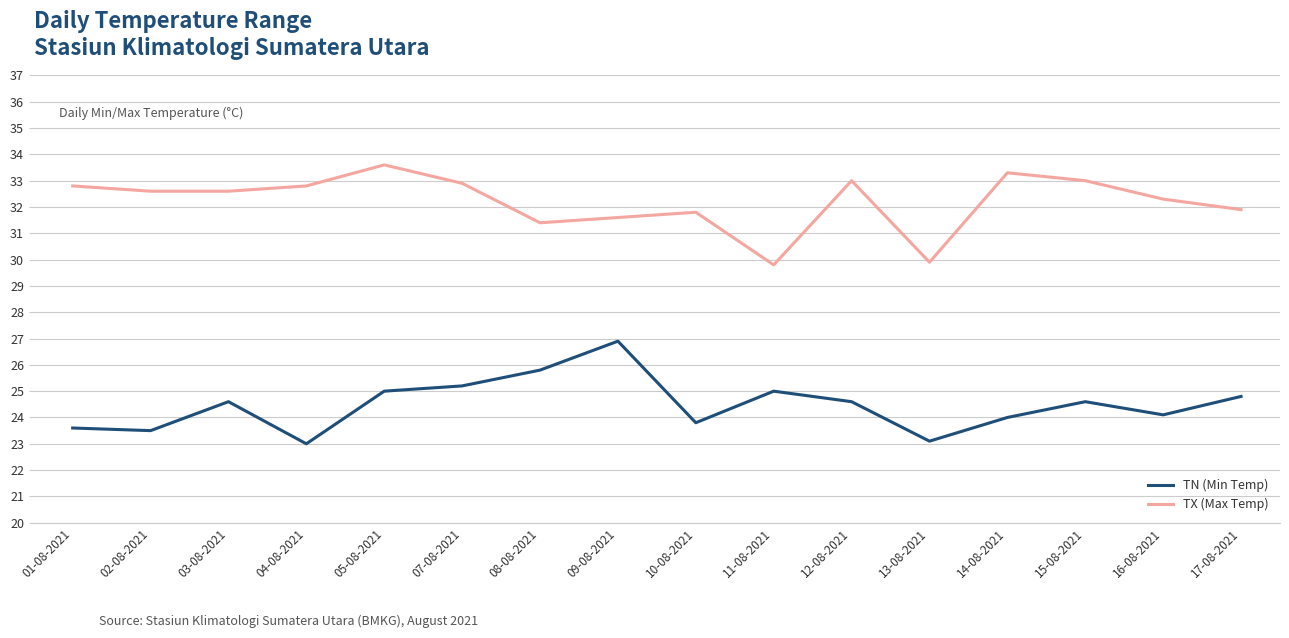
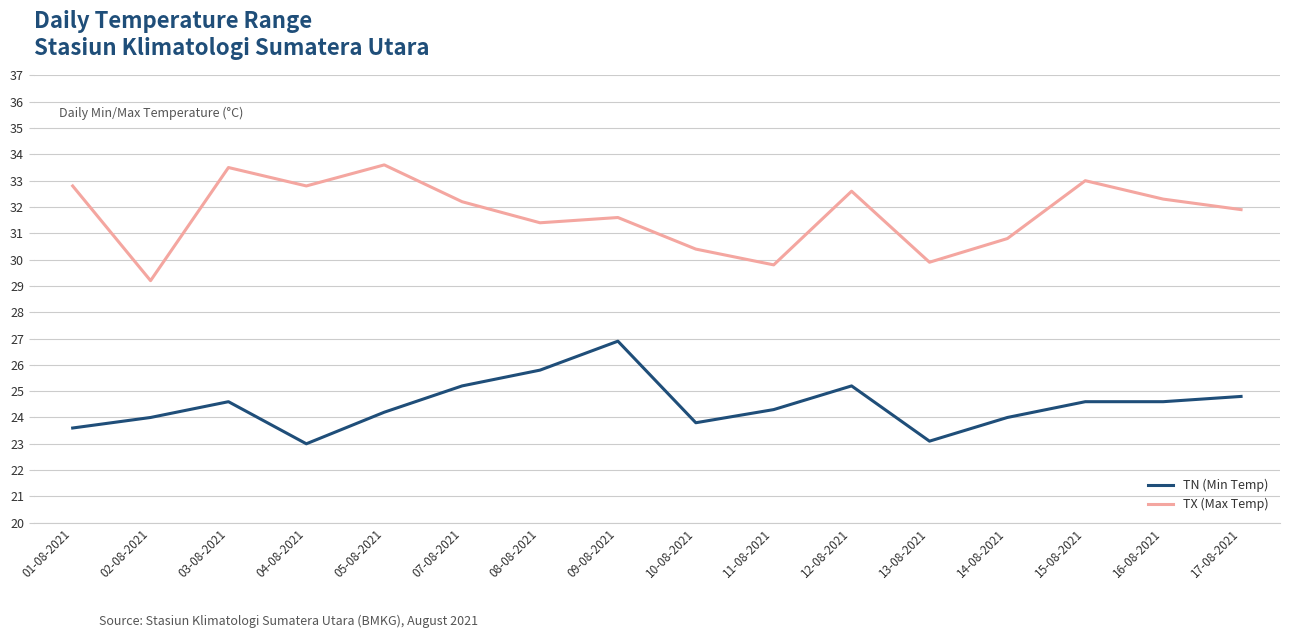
TN (Min Temp), 02-08-2021: 23.5 -> 24.0
TX (Max Temp), 02-08-2021: 32.6 -> 29.2
TX (Max Temp), 03-08-2021: 32.6 -> 33.5
TN (Min Temp), 05-08-2021: 25.0 -> 24.2
TX (Max Temp), 07-08-2021: 32.9 -> 32.2
TX (Max Temp), 10-08-2021: 31.8 -> 30.4
TN (Min Temp), 11-08-2021: 25.0 -> 24.3
TN (Min Temp), 12-08-2021: 24.6 -> 25.2
TX (Max Temp), 12-08-2021: 33.0 -> 32.6
TX (Max Temp), 14-08-2021: 33.3 -> 30.8
TN (Min Temp), 16-08-2021: 24.1 -> 24.6
